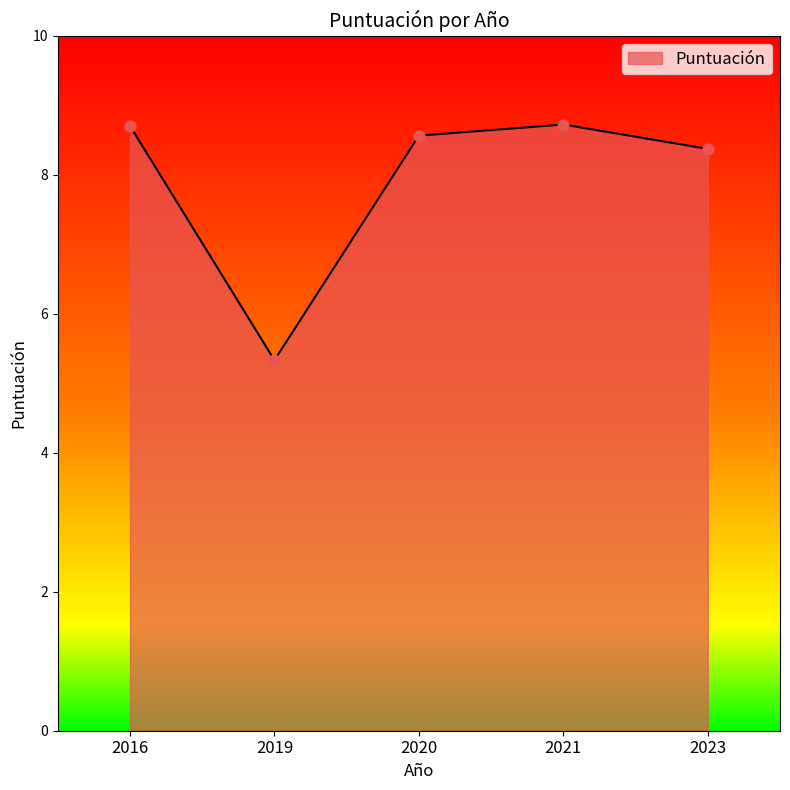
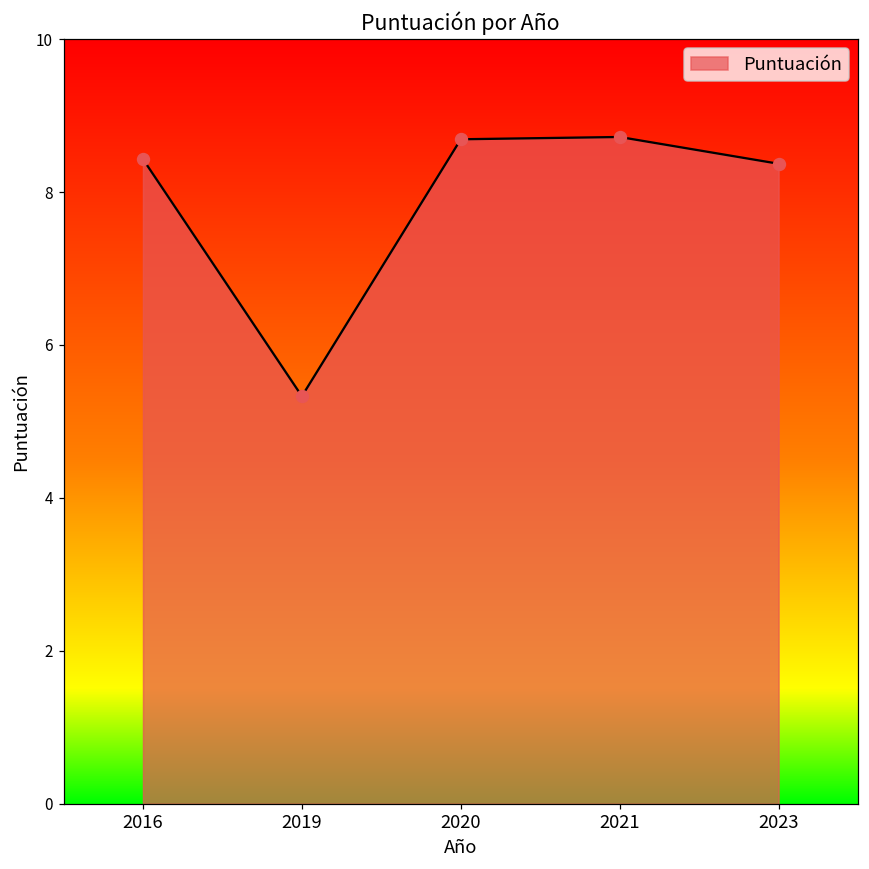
2016: 8.7 -> 8.4
2020: 8.6 -> 8.7
